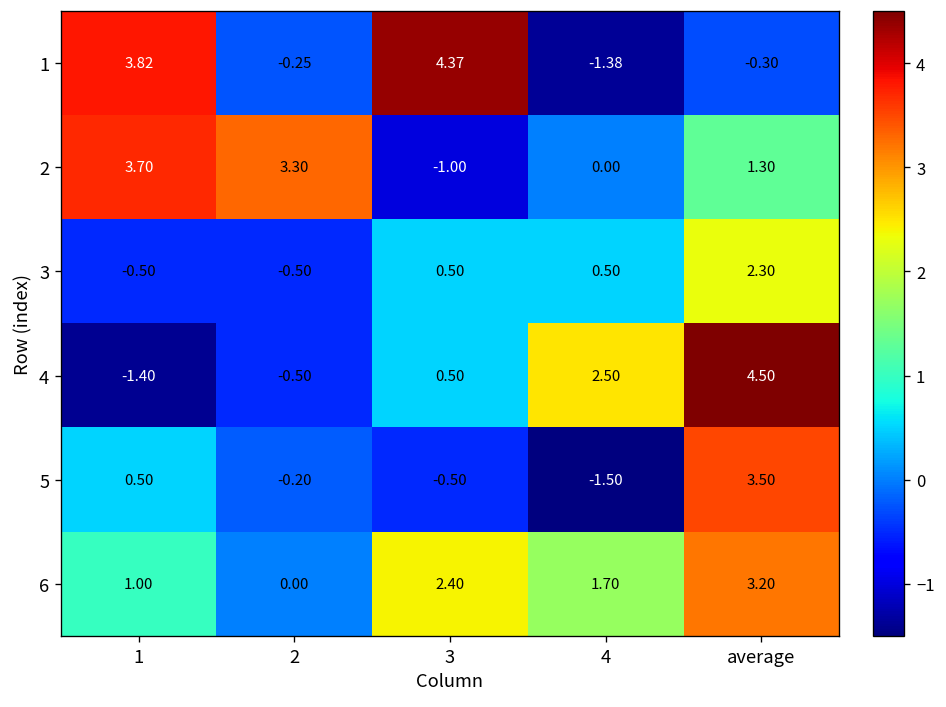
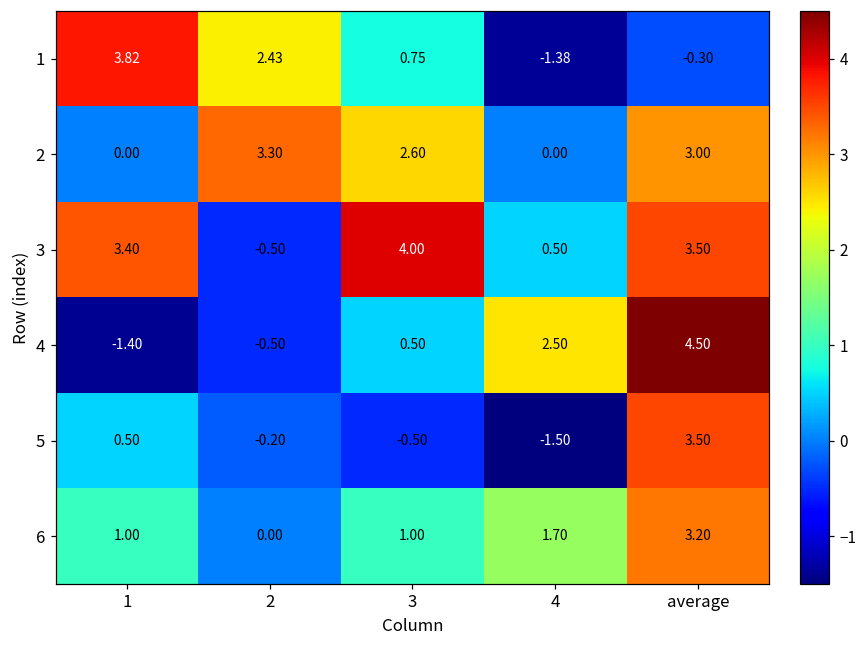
1, 2: -0.25 -> 2.43
1, 3: 4.37 -> 0.75
2, 1: 3.70 -> 0.00
2, 3: -1.00 -> 2.60
2, average: 1.30 -> 3.00
3, 1: -0.50 -> 3.40
3, 3: 0.50 -> 4.00
3, average: 2.30 -> 3.50
6, 3: 2.40 -> 1.00
